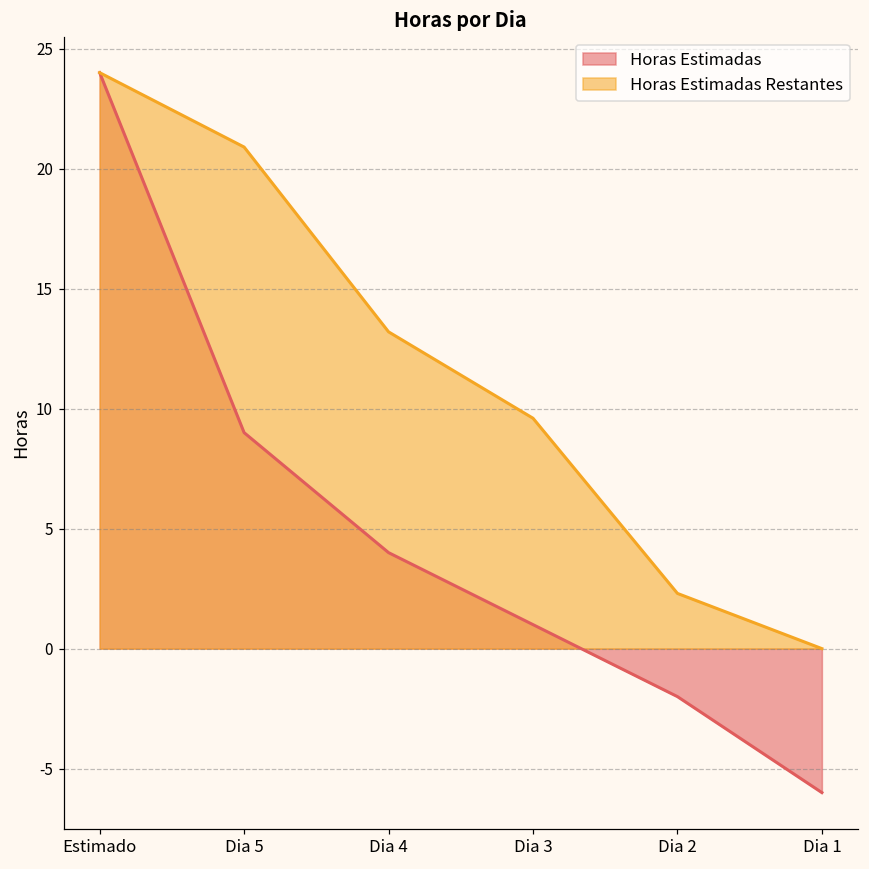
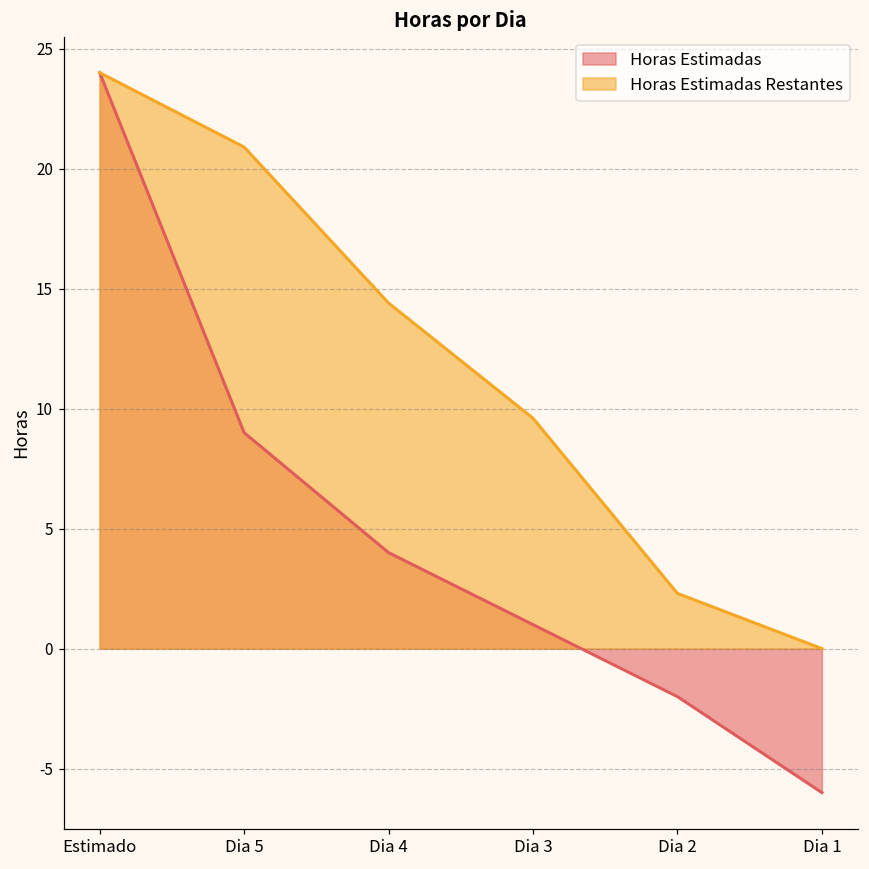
Horas Estimadas Restantes, Dia 4: 13.2 -> 14.4
